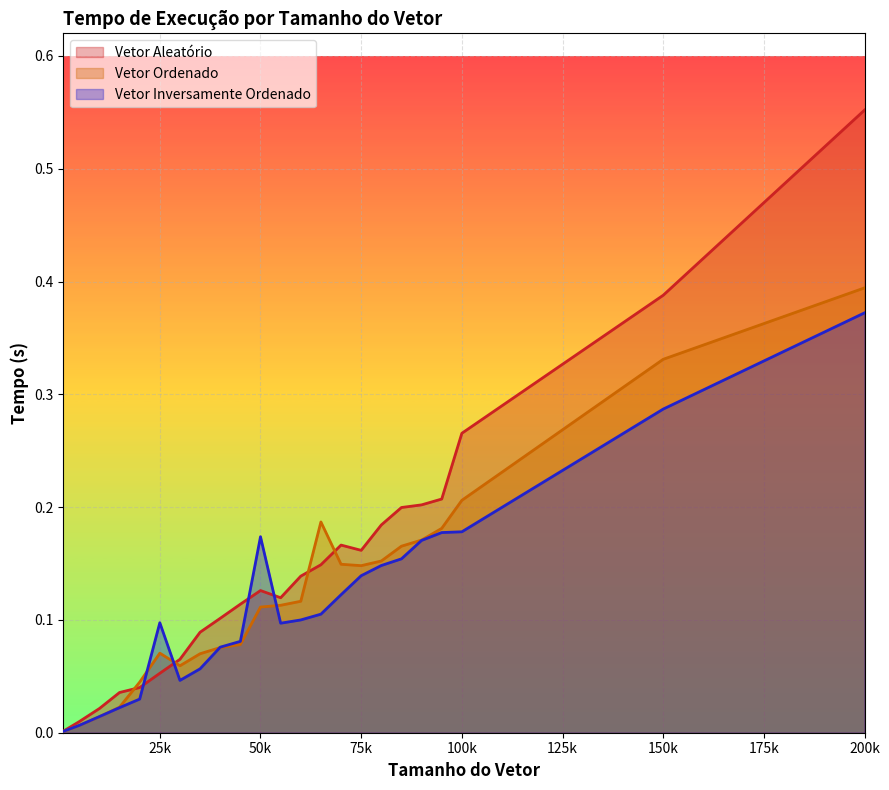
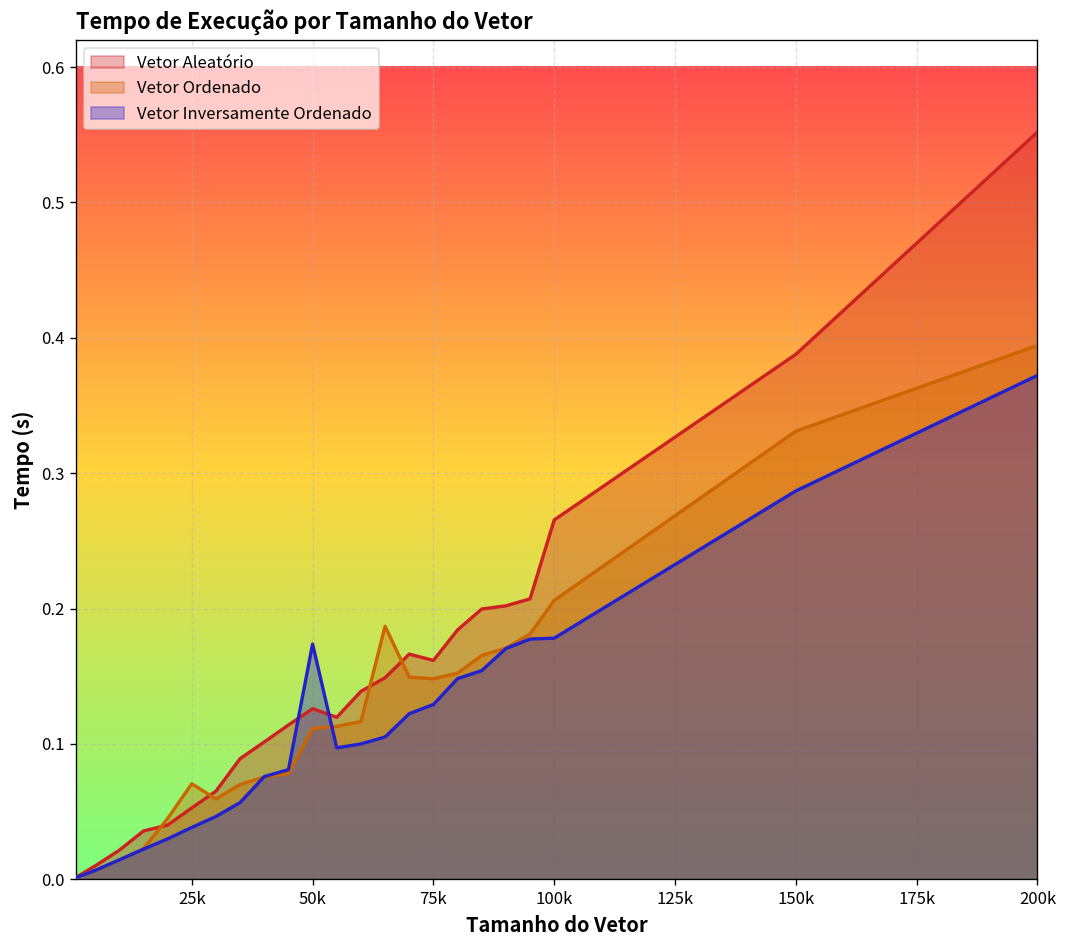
Vetor Inversamente Ordenado, 25k: 0.098 -> 0.038
Vetor Inversamente Ordenado, 75k: 0.139 -> 0.129
